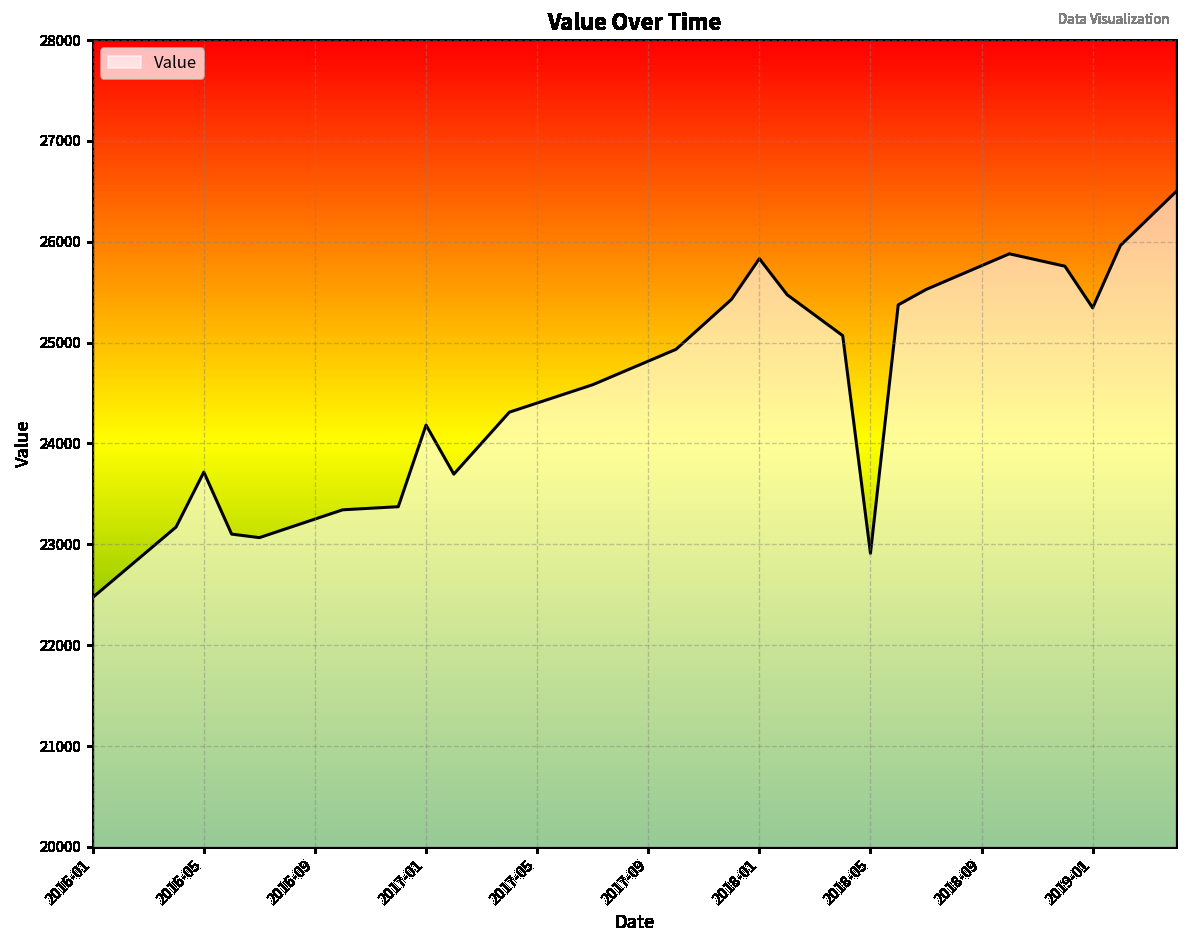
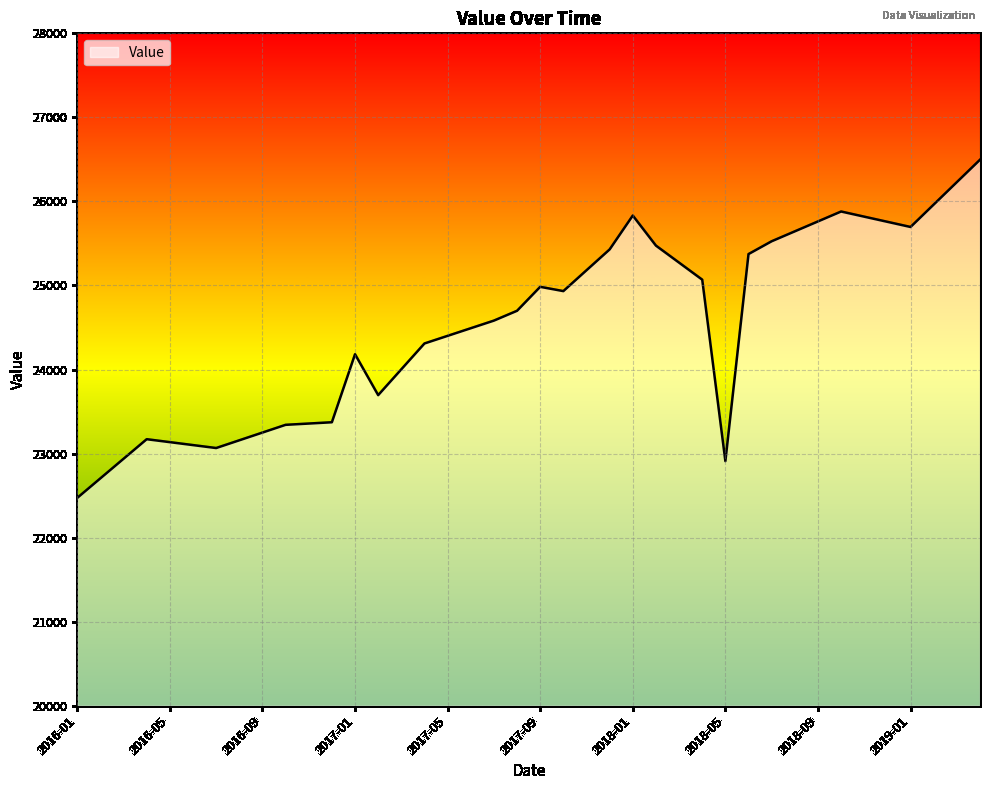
2016-05: 23700 -> 23100
2017-09: 24800 -> 25000
2019-01: 25300 -> 25700
